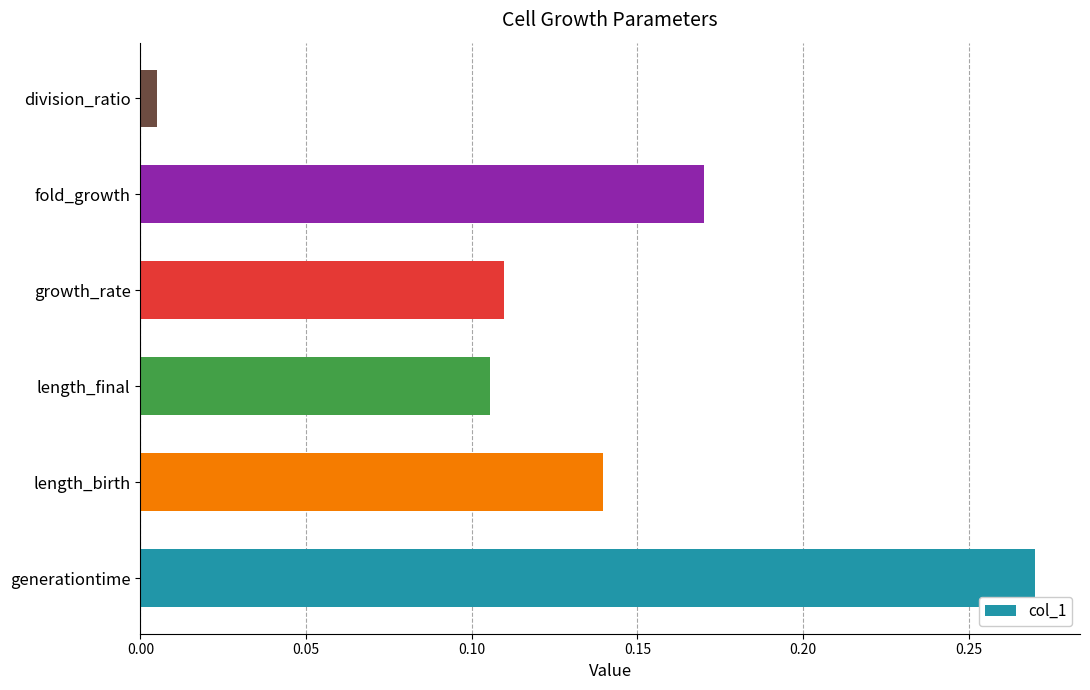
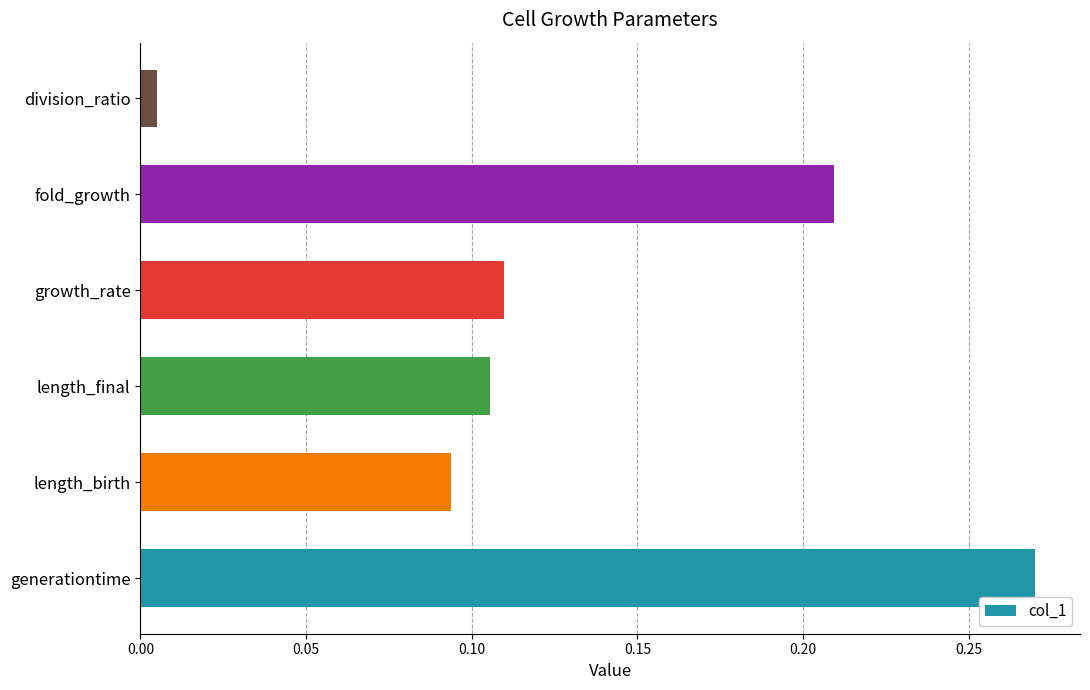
fold_growth: 0.170 -> 0.209
length_birth: 0.140 -> 0.094
